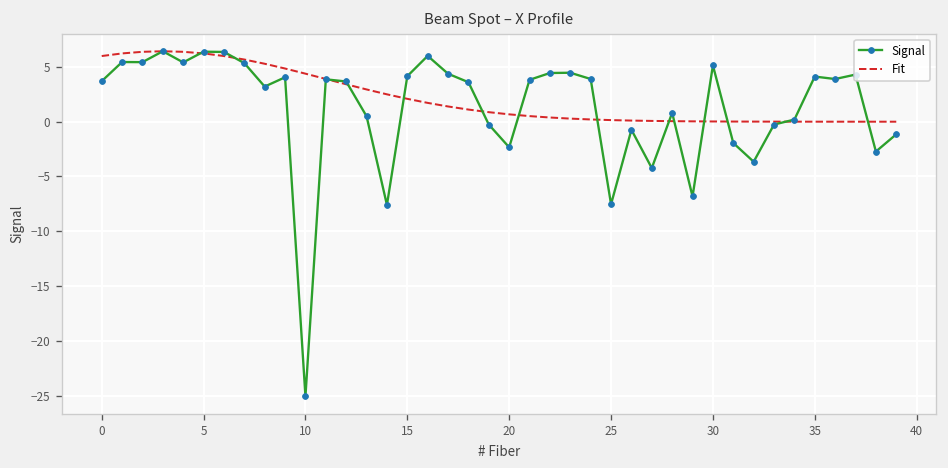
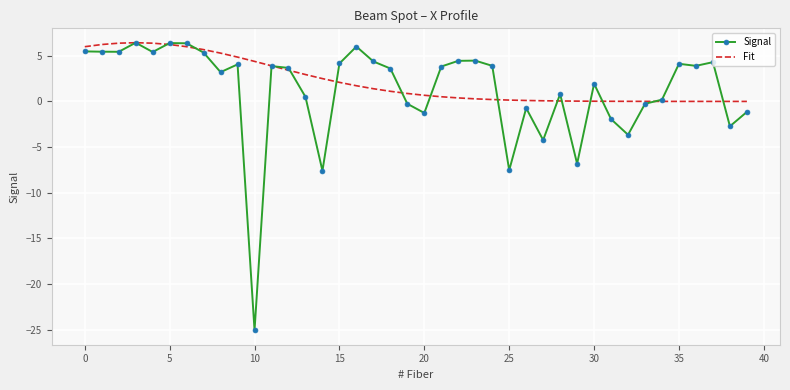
Signal, 0: 4 -> 5
Signal, 20: -2 -> -1
Signal, 30: 5 -> 2
